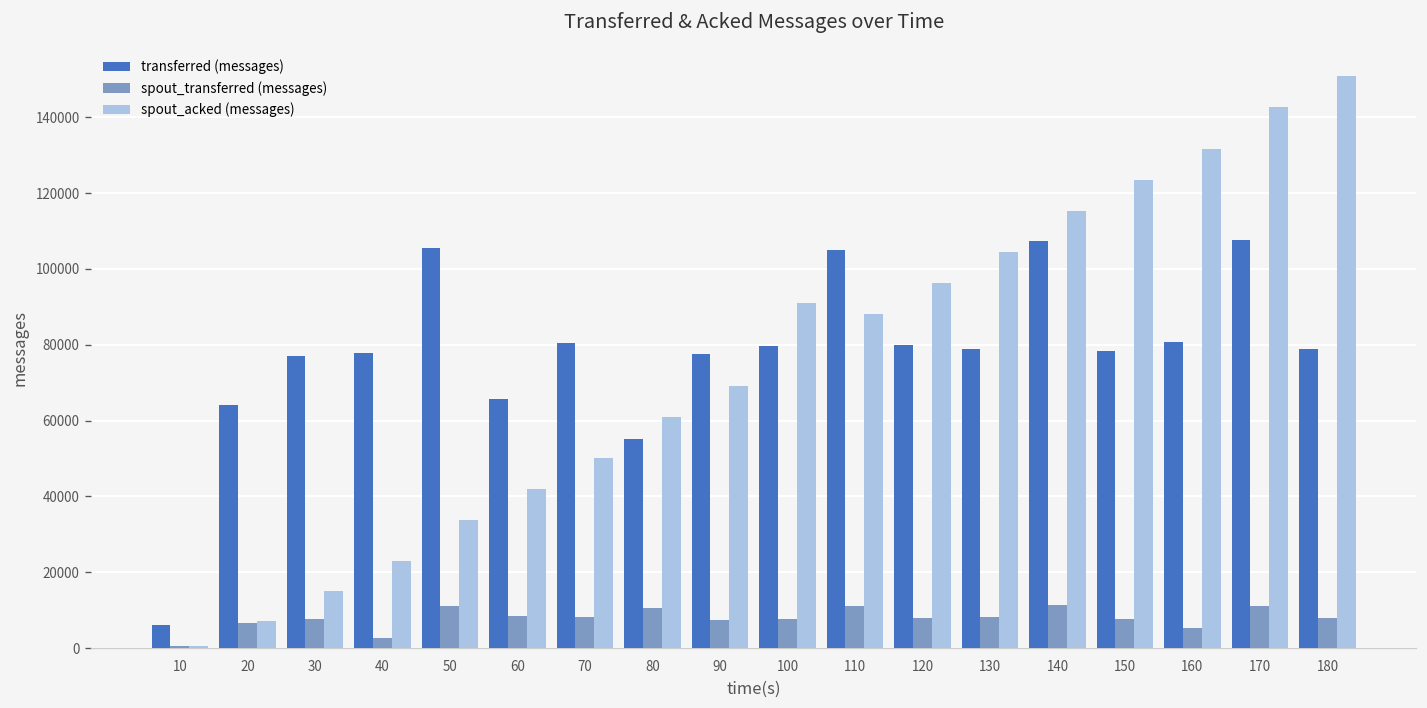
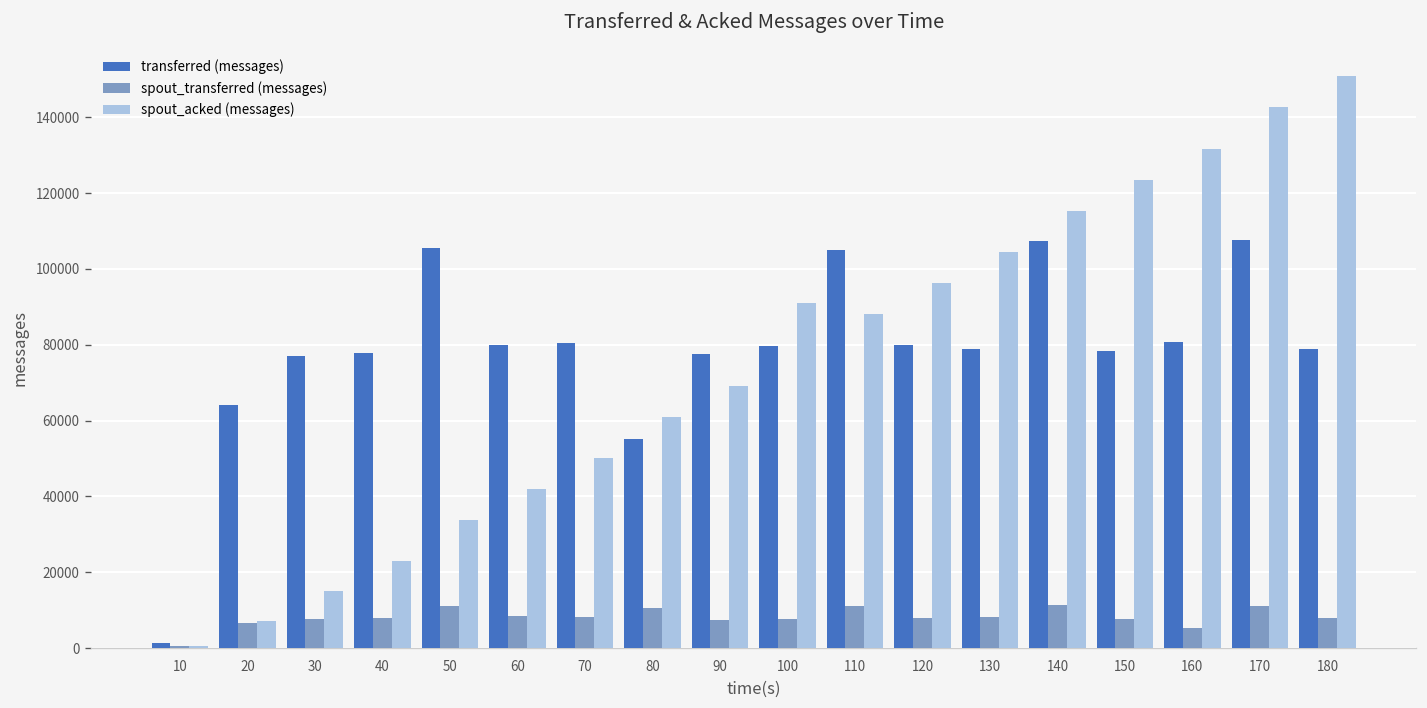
transferred (messages), 10: 6000 -> 1000
spout_transferred (messages), 40: 3000 -> 8000
transferred (messages), 60: 66000 -> 80000
